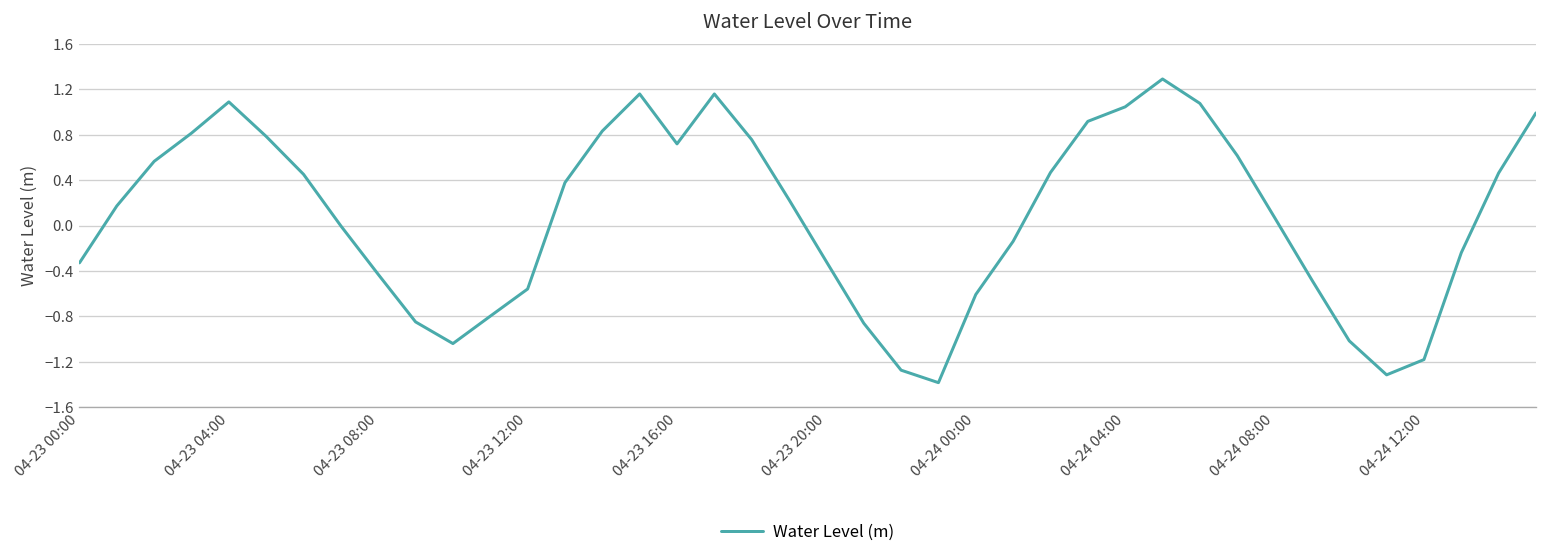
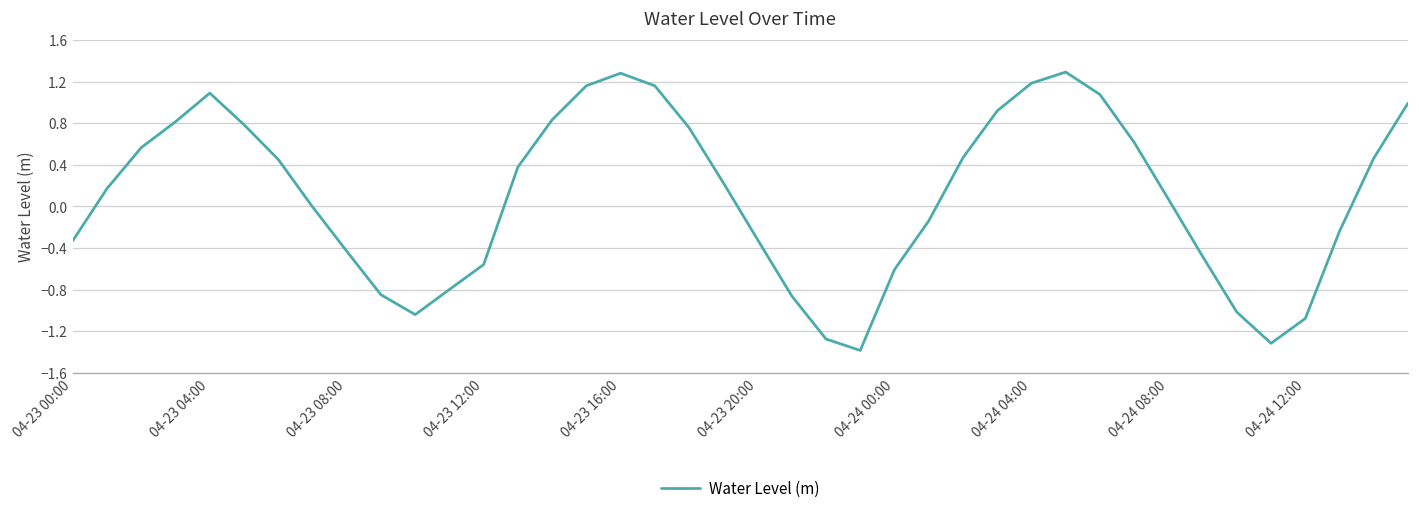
04-23 16:00: 0.7 -> 1.3
04-24 04:00: 1.0 -> 1.2
04-24 12:00: -1.2 -> -1.1
